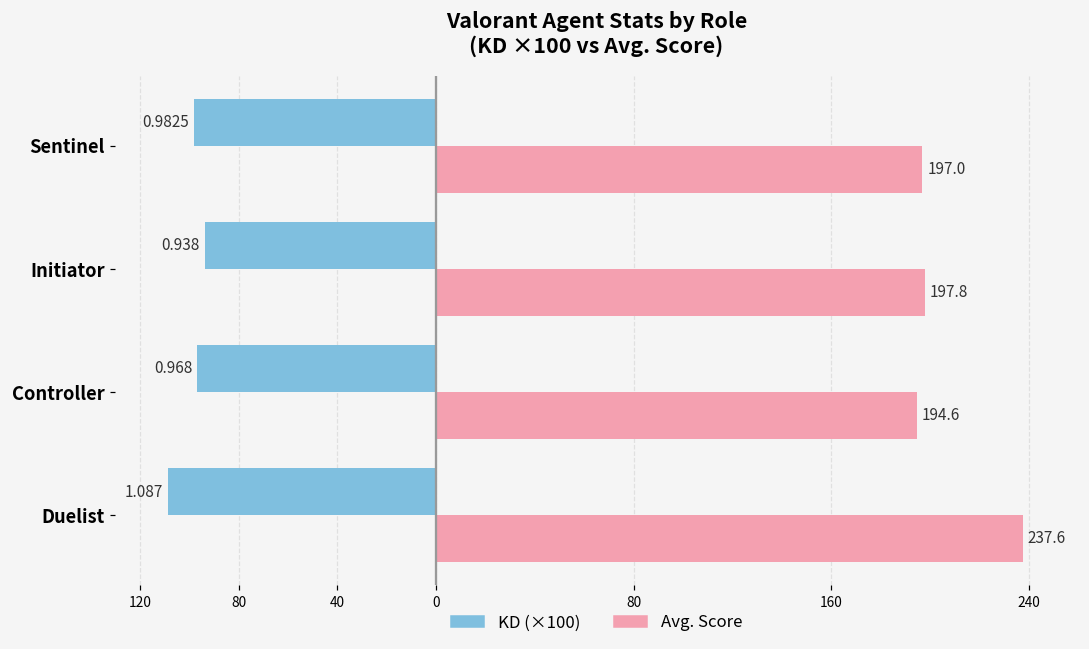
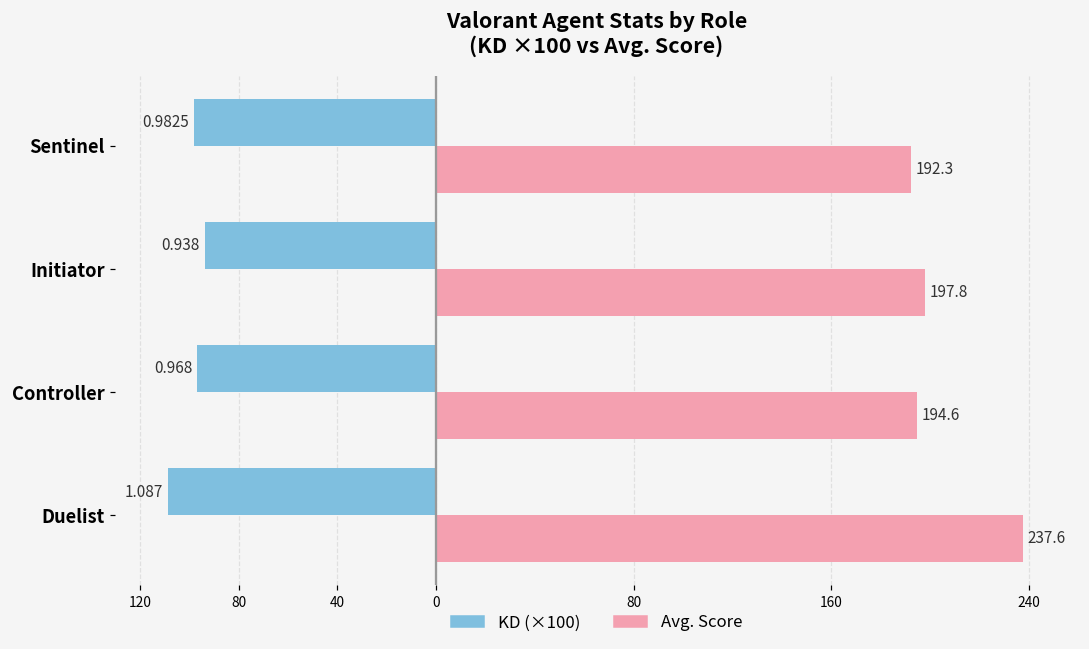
Avg. Score, Sentinel: 197.0 -> 192.3
